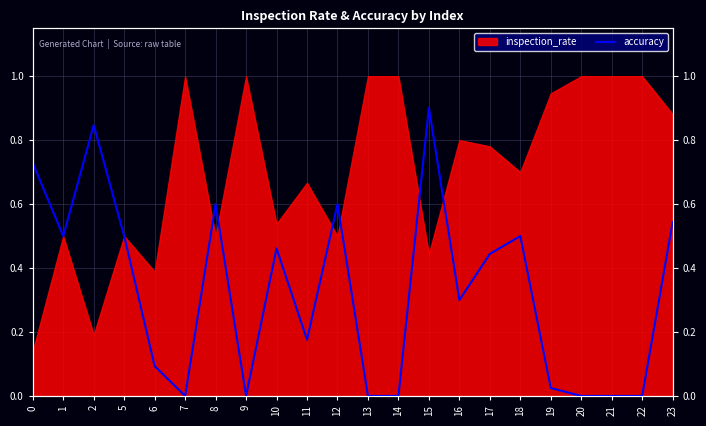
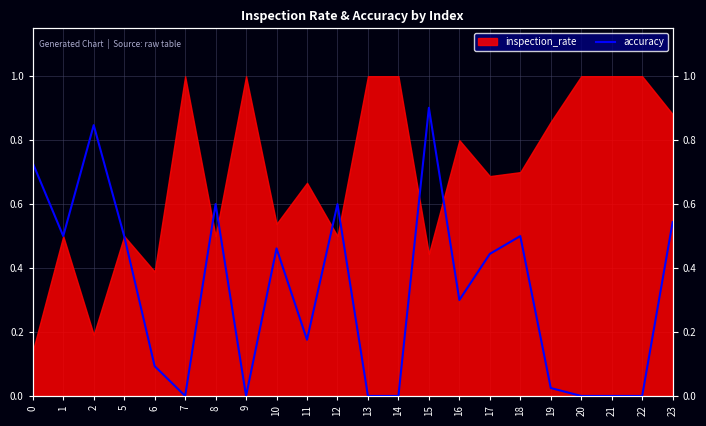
inspection_rate, 17: 0.78 -> 0.69
inspection_rate, 19: 0.95 -> 0.86
